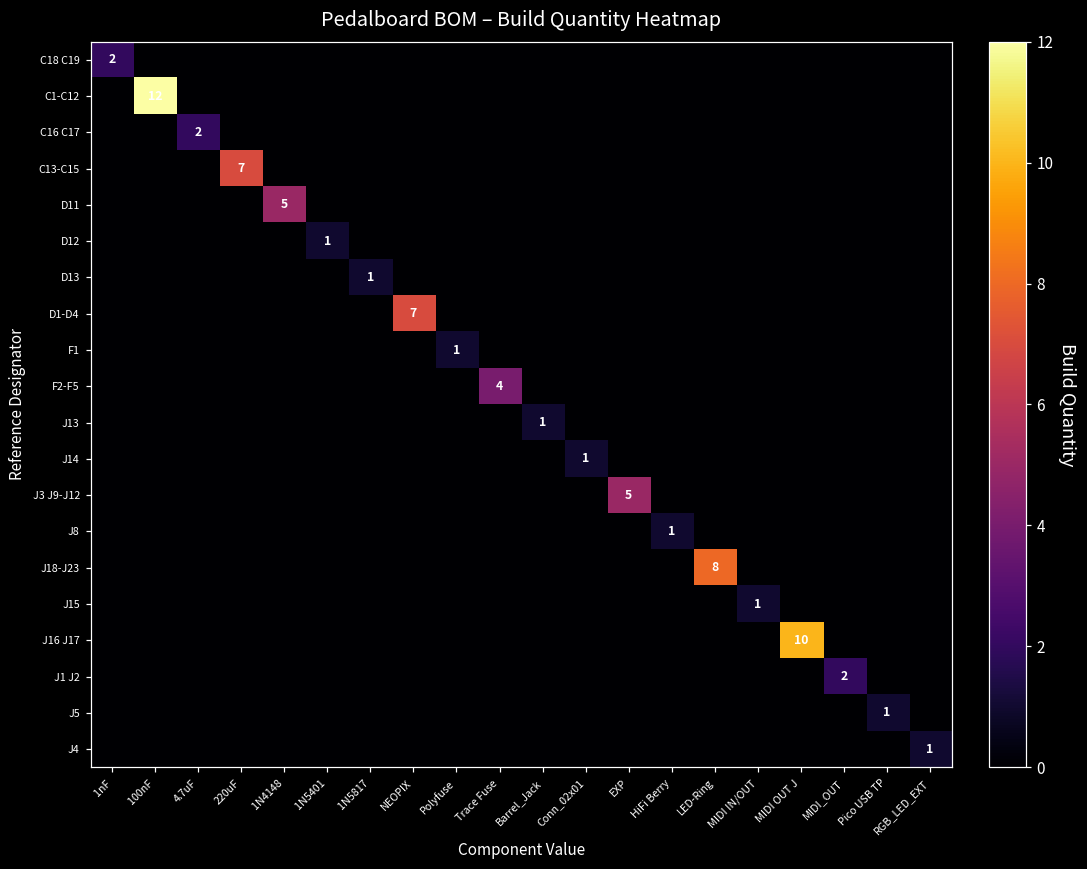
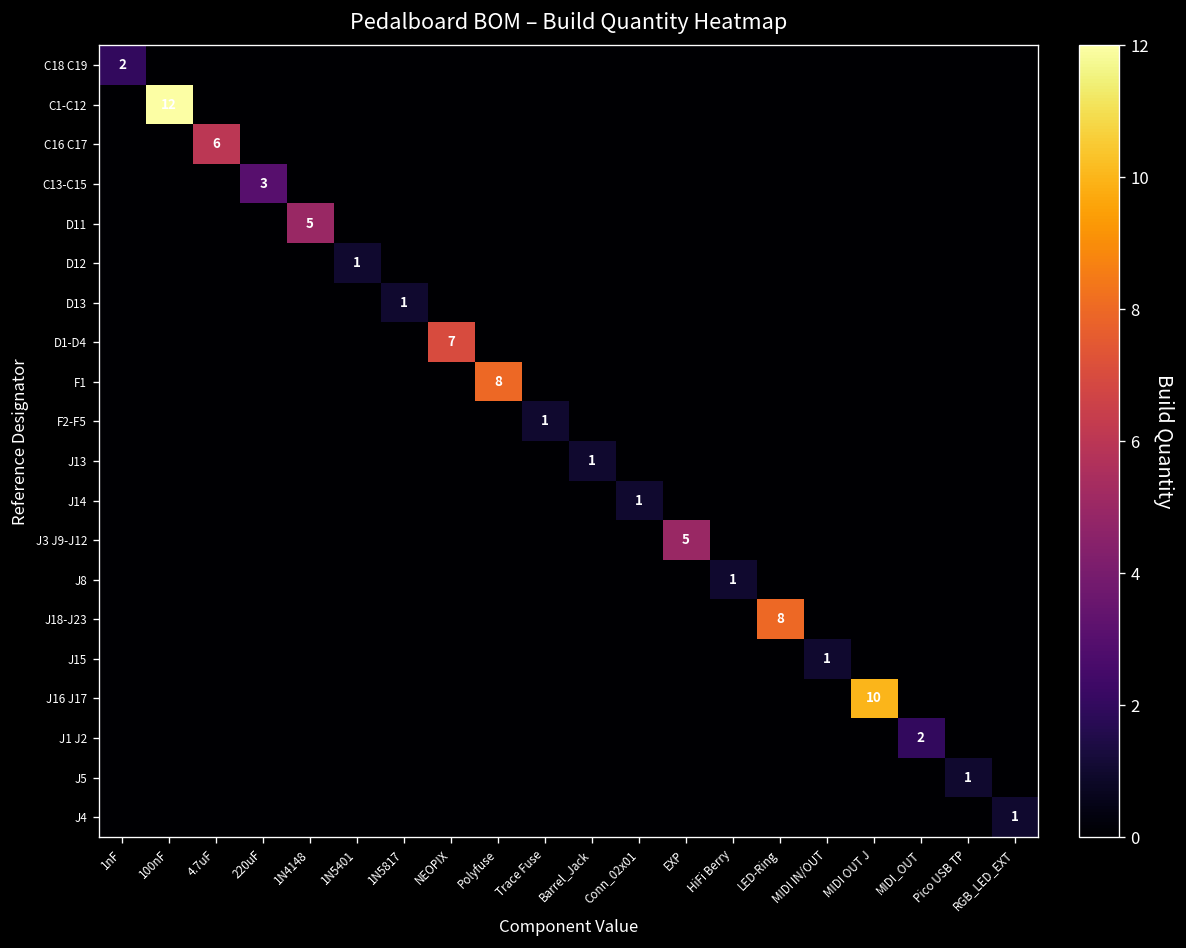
C16 C17, 4.7uF: 2 -> 6
C13-C15, 220uF: 7 -> 3
F1, Polyfuse: 1 -> 8
F2-F5, Trace Fuse: 4 -> 1
